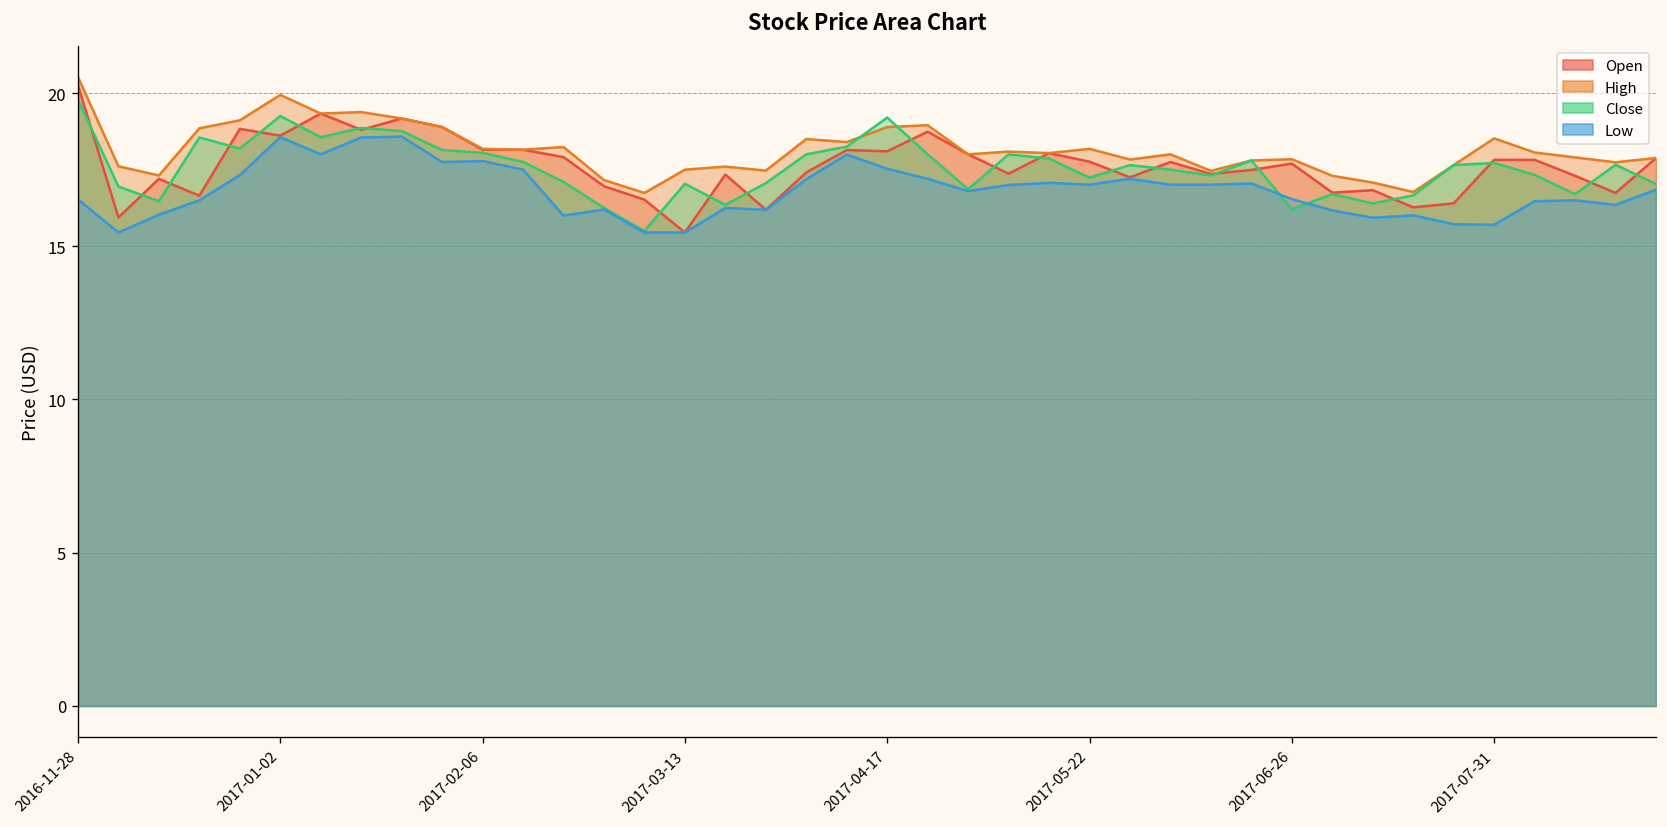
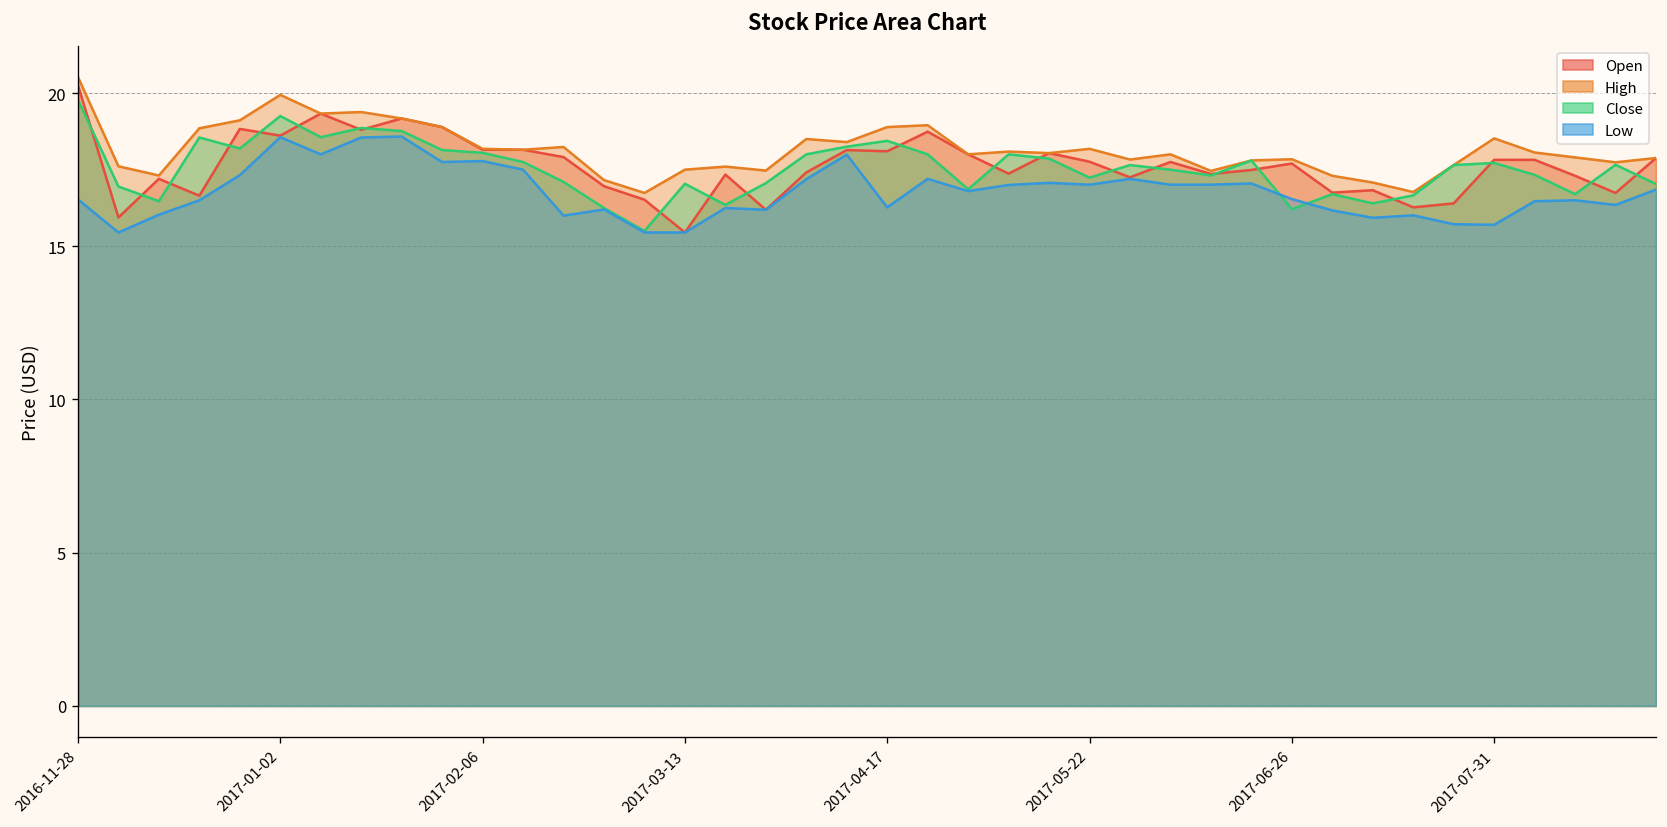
Close, 2017-04-17: 19.2 -> 18.4
Low, 2017-04-17: 17.5 -> 16.3
